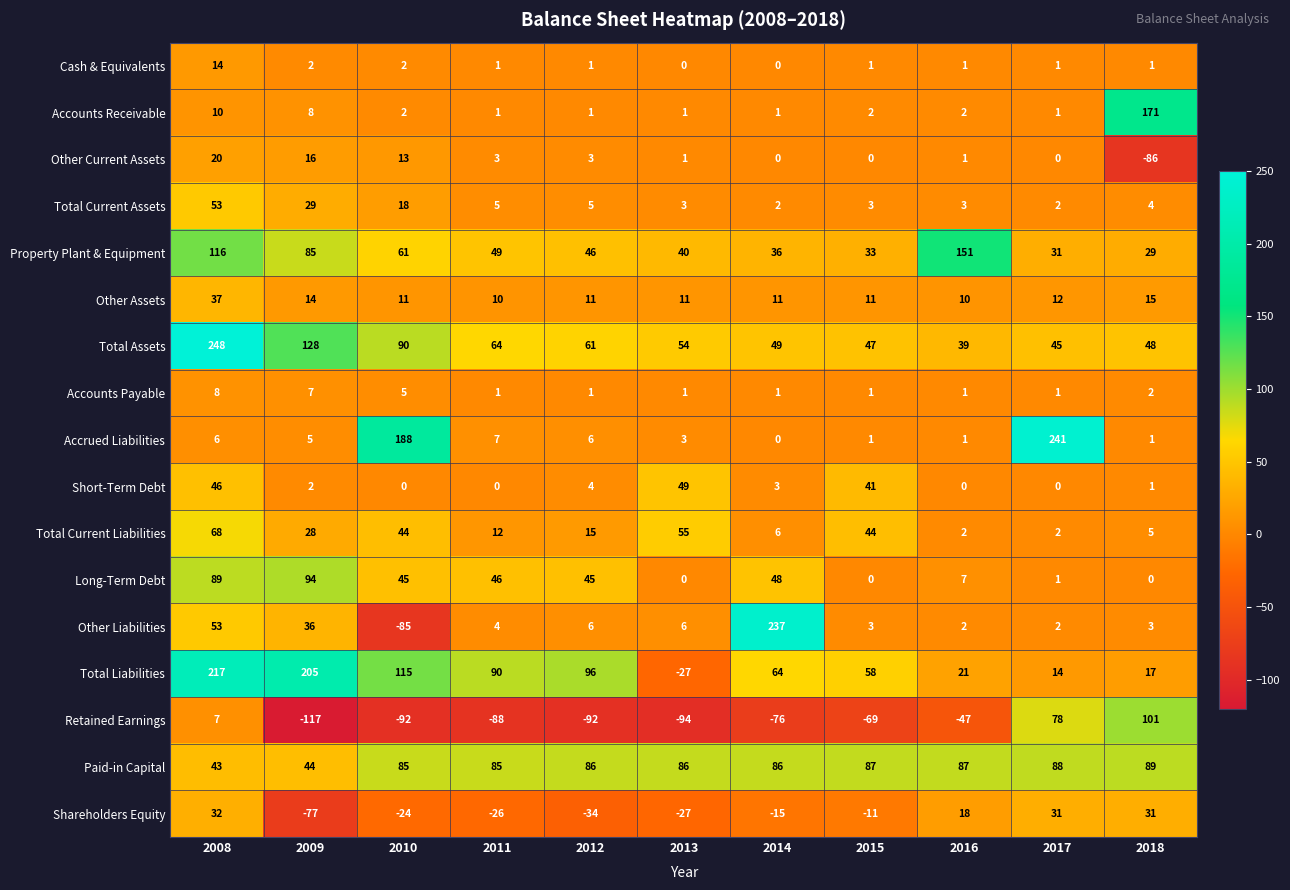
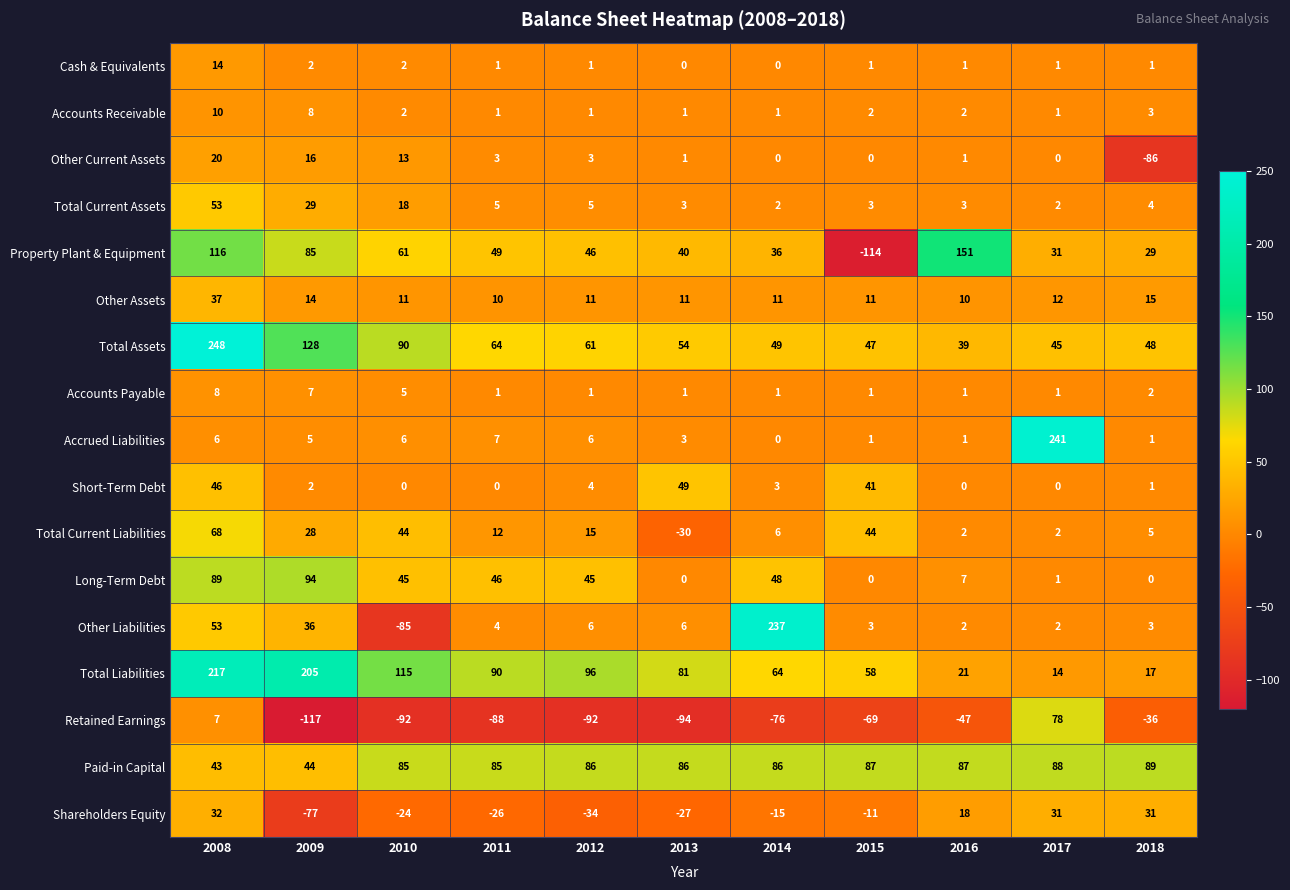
Accounts Receivable, 2018: 171 -> 3
Property Plant & Equipment, 2015: 33 -> -114
Accrued Liabilities, 2010: 188 -> 6
Total Current Liabilities, 2013: 55 -> -30
Total Liabilities, 2013: -27 -> 81
Retained Earnings, 2018: 101 -> -36
